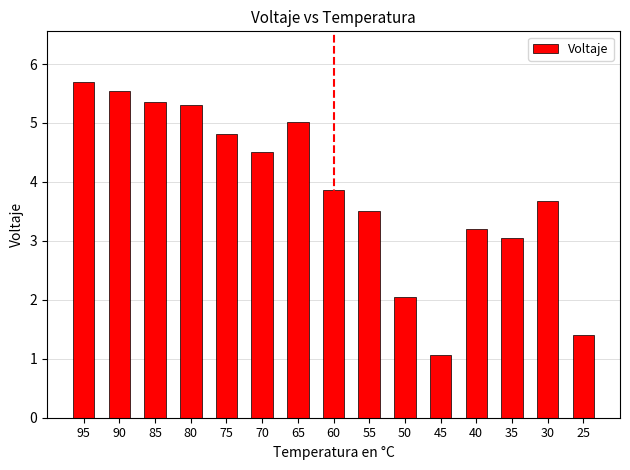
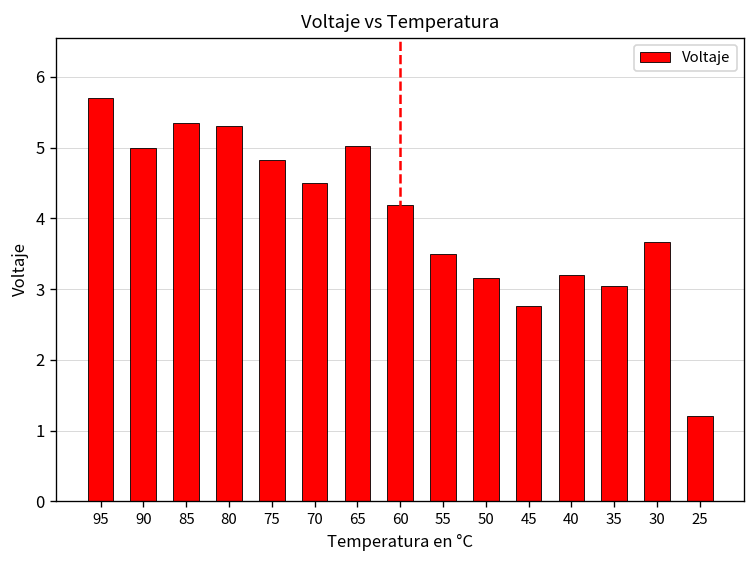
90: 5.6 -> 5.0
60: 3.9 -> 4.2
50: 2.0 -> 3.2
45: 1.1 -> 2.8
25: 1.4 -> 1.2
